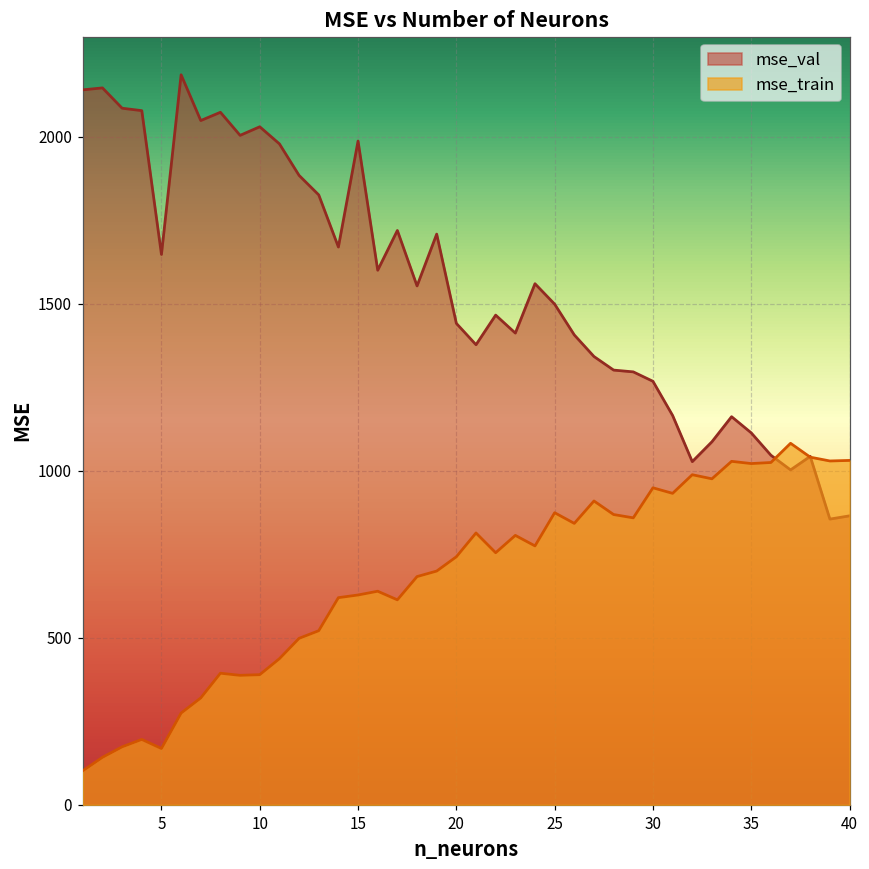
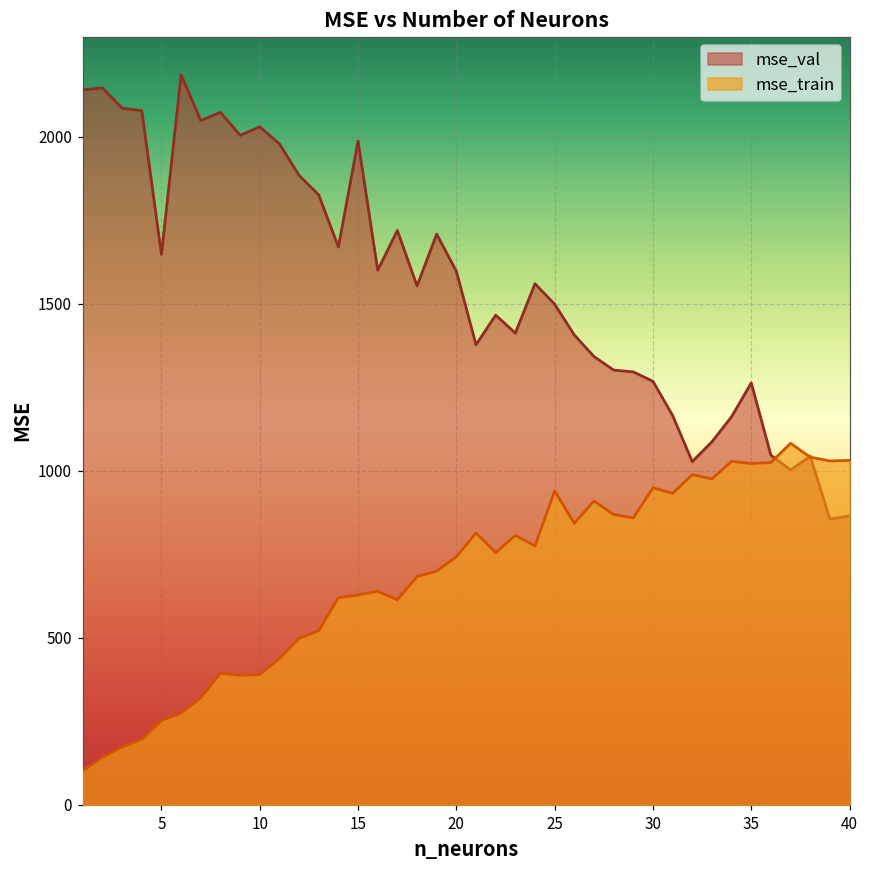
mse_train, 5: 170 -> 250
mse_val, 20: 1440 -> 1600
mse_train, 25: 870 -> 940
mse_val, 35: 1110 -> 1260
